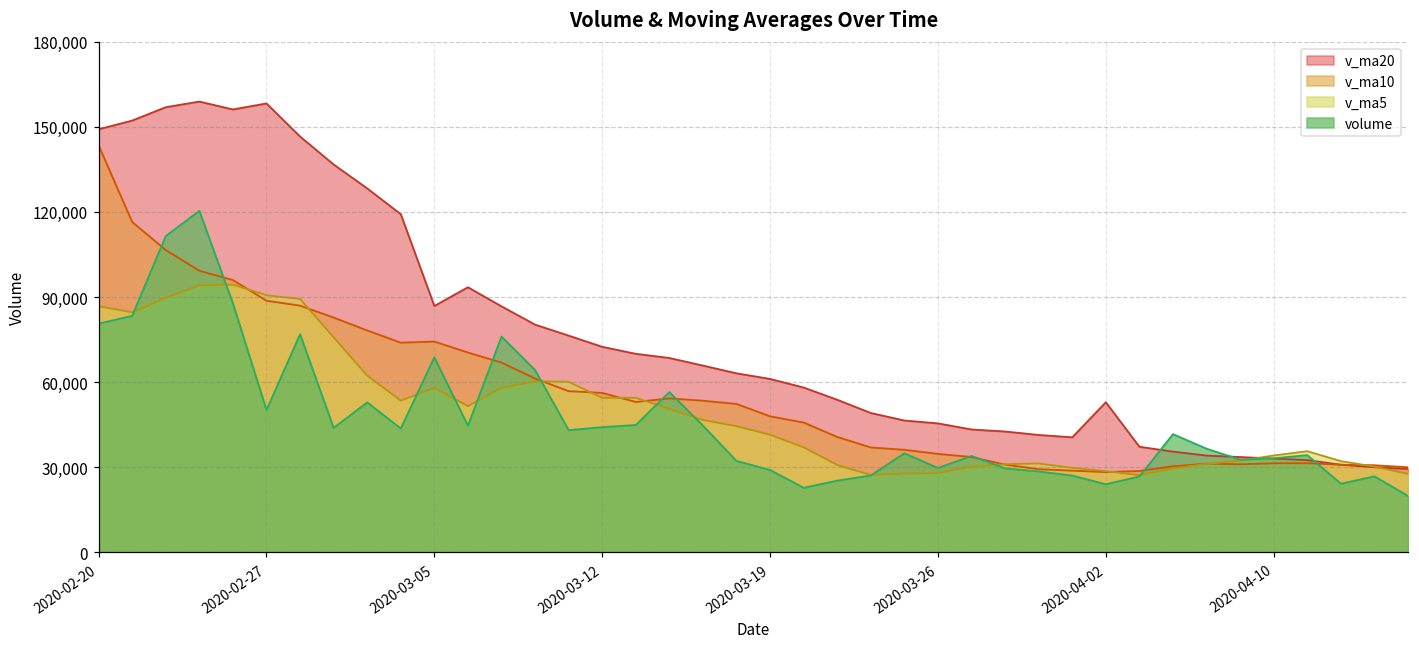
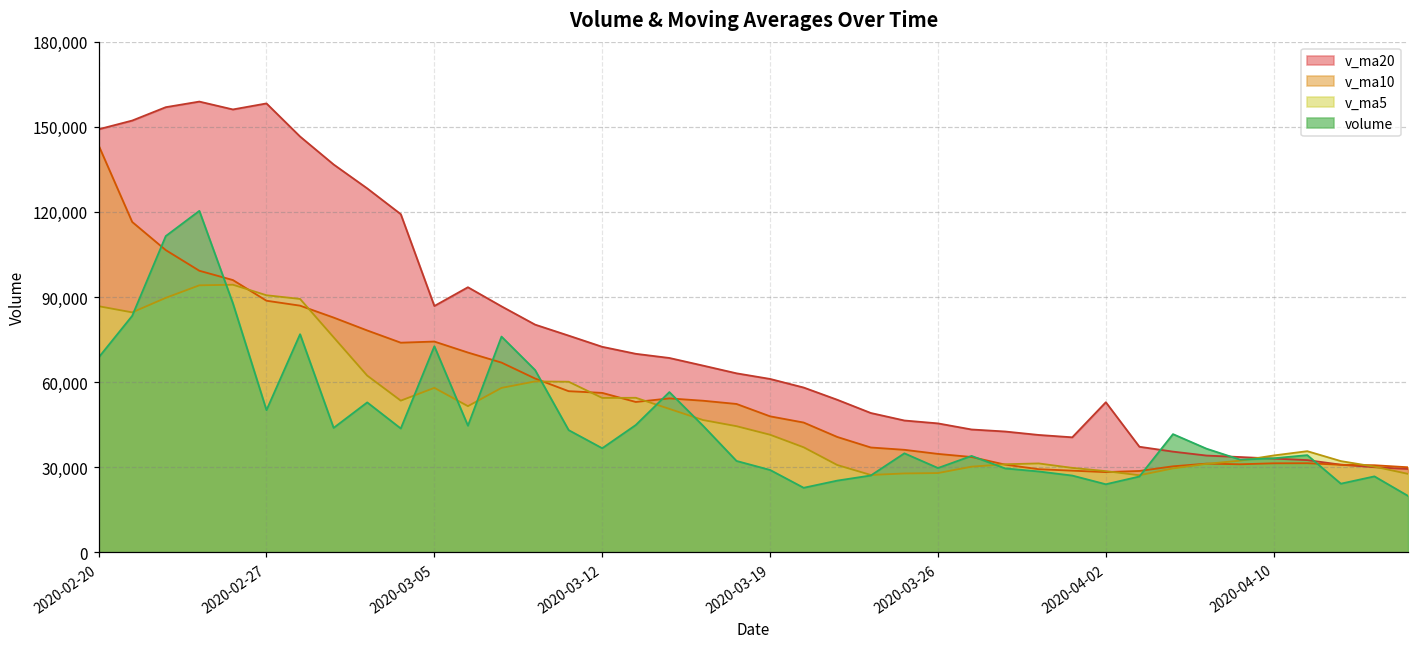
volume, 2020-02-20: 81,000 -> 69,000
volume, 2020-03-05: 69,000 -> 73,000
volume, 2020-03-12: 44,000 -> 37,000
